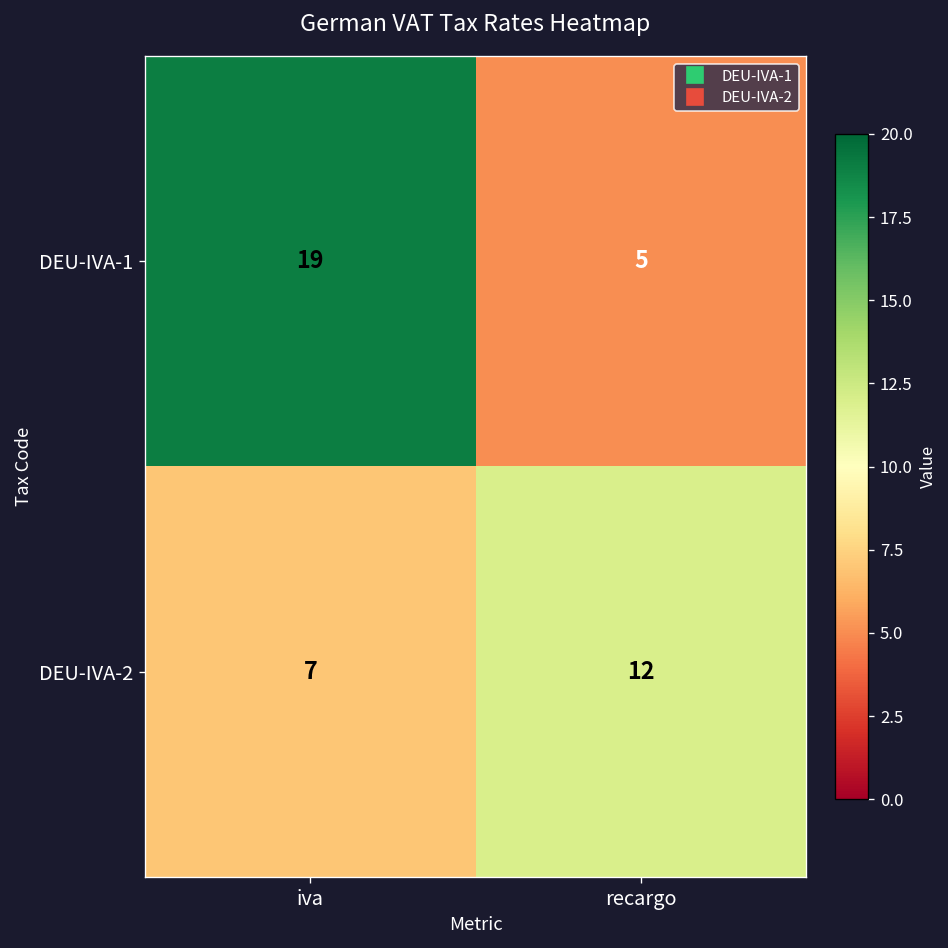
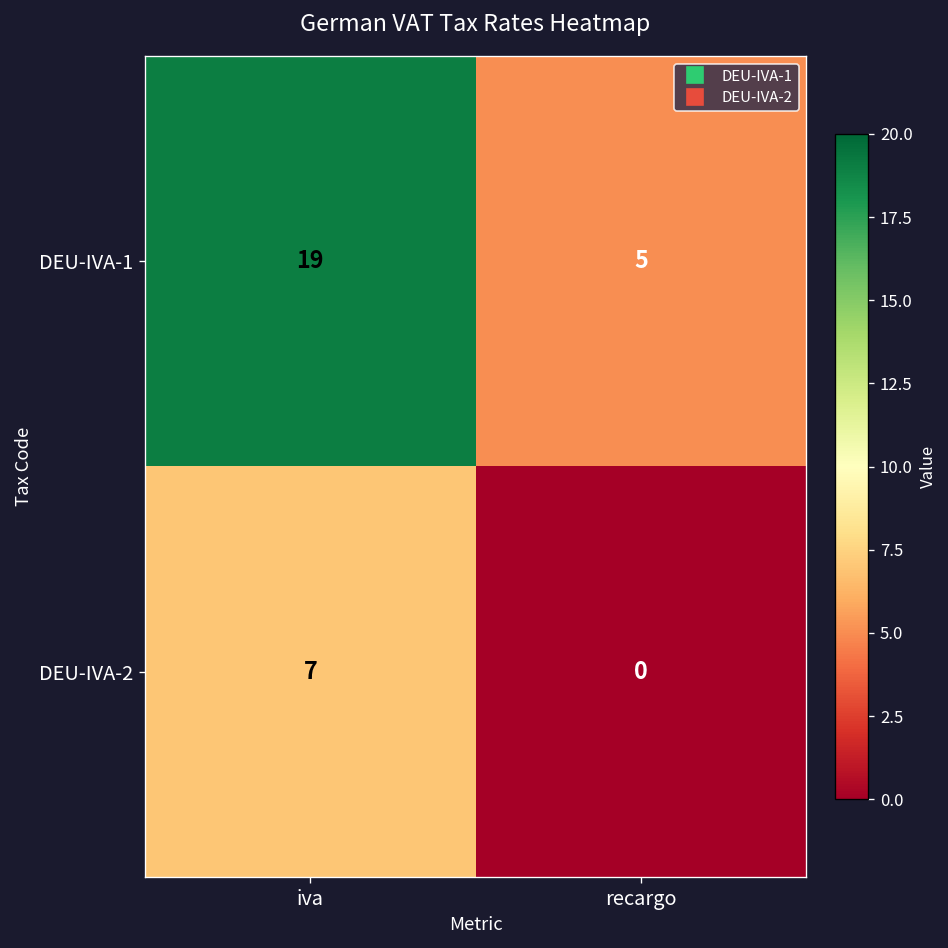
DEU-IVA-2, recargo: 12 -> 0
